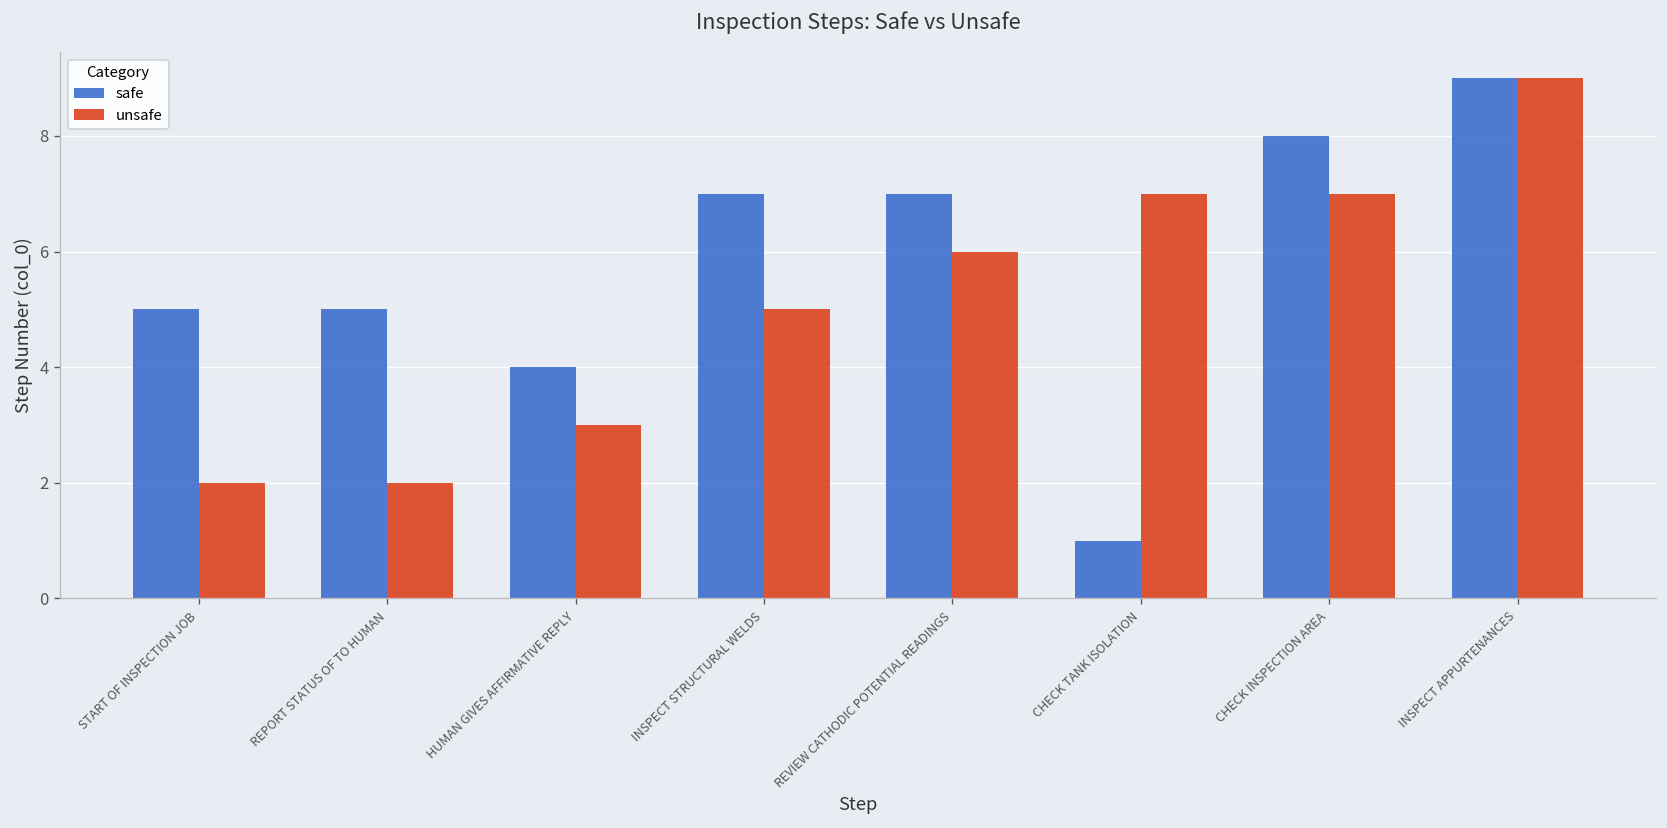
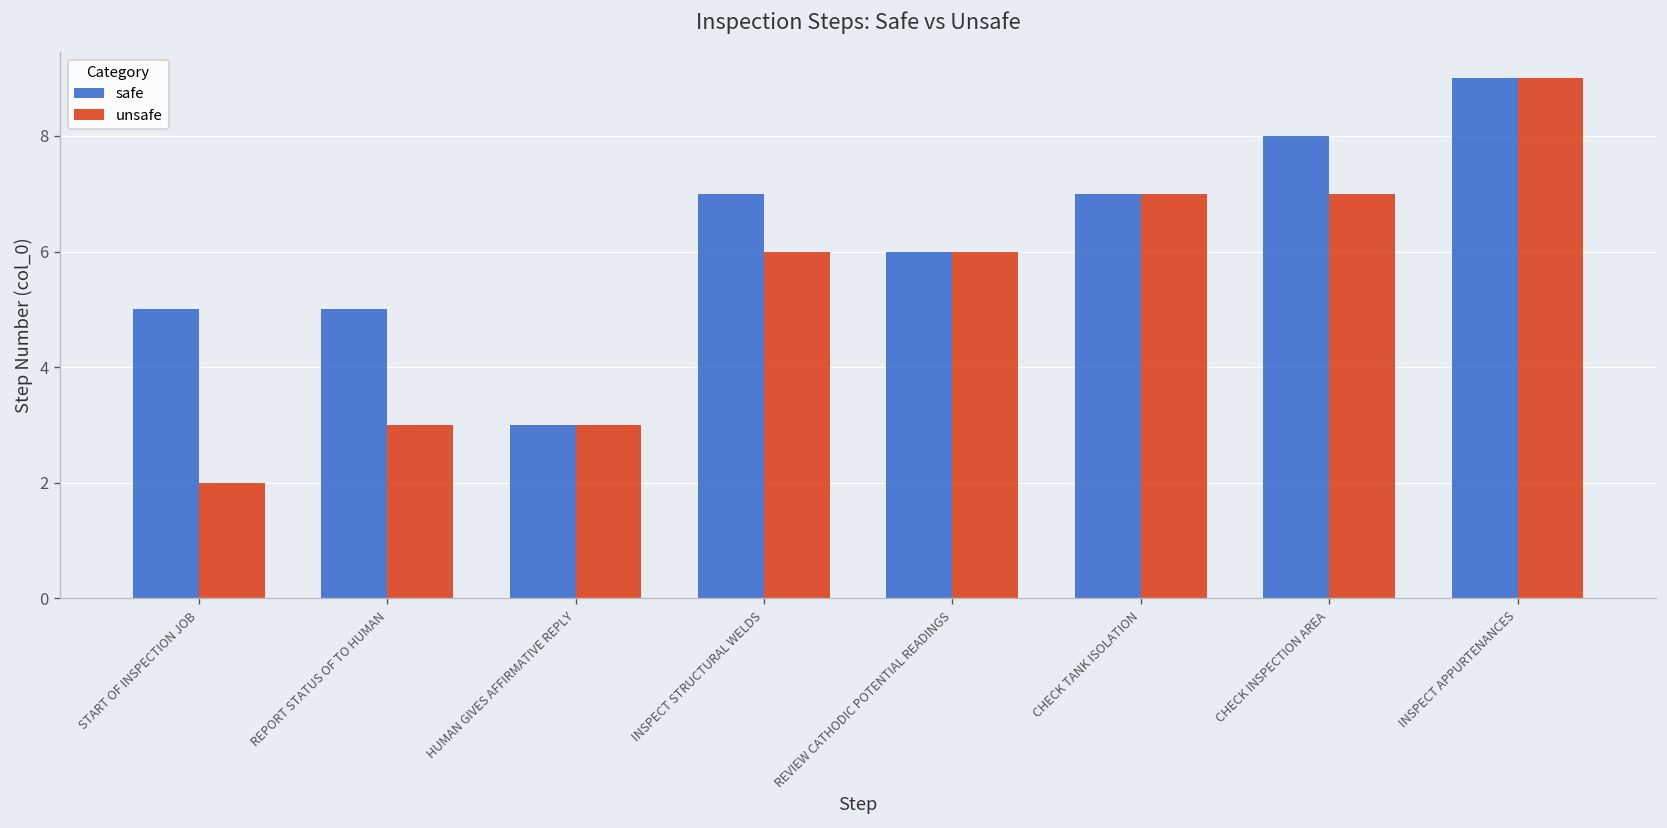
unsafe, REPORT STATUS OF TO HUMAN: 2 -> 3
safe, HUMAN GIVES AFFIRMATIVE REPLY: 4 -> 3
unsafe, INSPECT STRUCTURAL WELDS: 5 -> 6
safe, REVIEW CATHODIC POTENTIAL READINGS: 7 -> 6
safe, CHECK TANK ISOLATION: 1 -> 7
